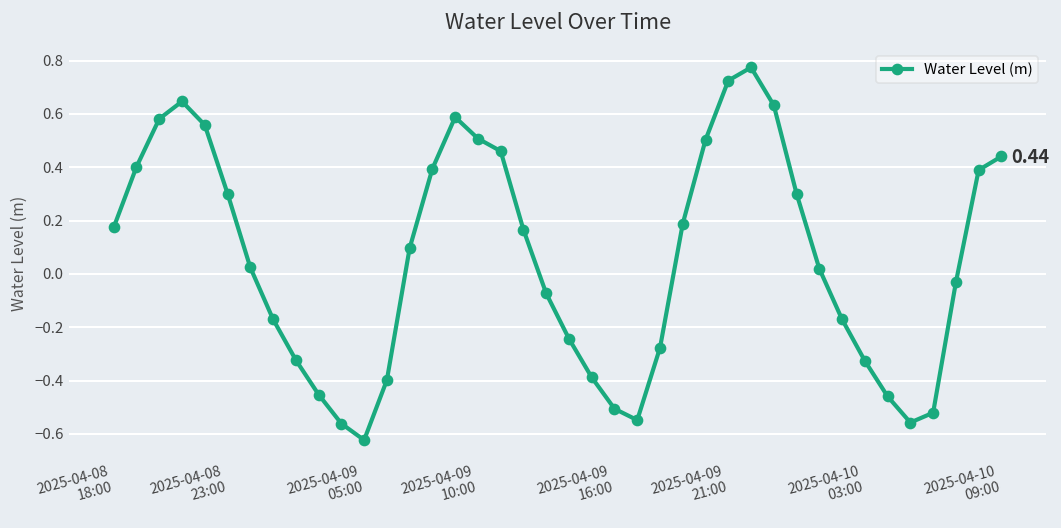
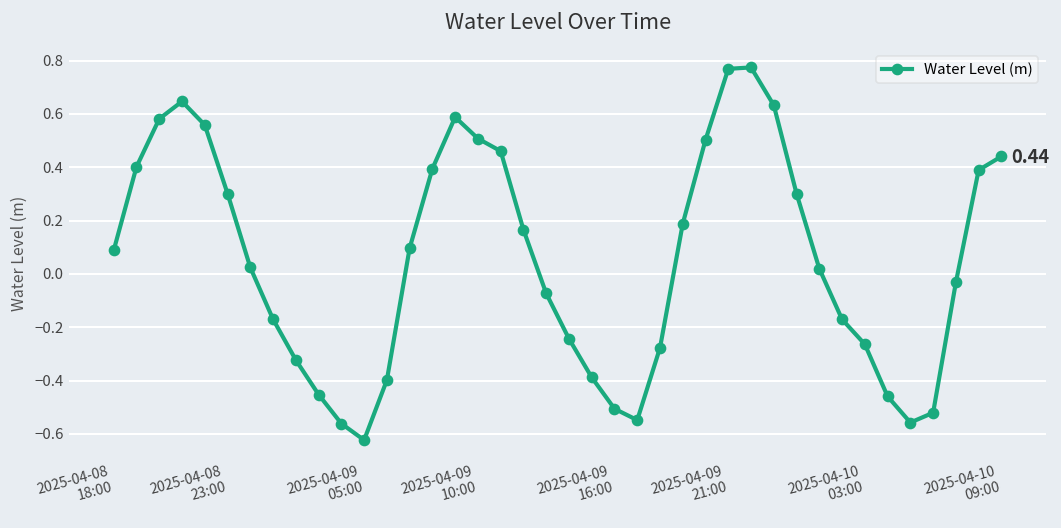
2025-04-08 18:00: 0.17 -> 0.09
2025-04-09 21:00: 0.73 -> 0.77
2025-04-10 03:00: -0.33 -> -0.26
